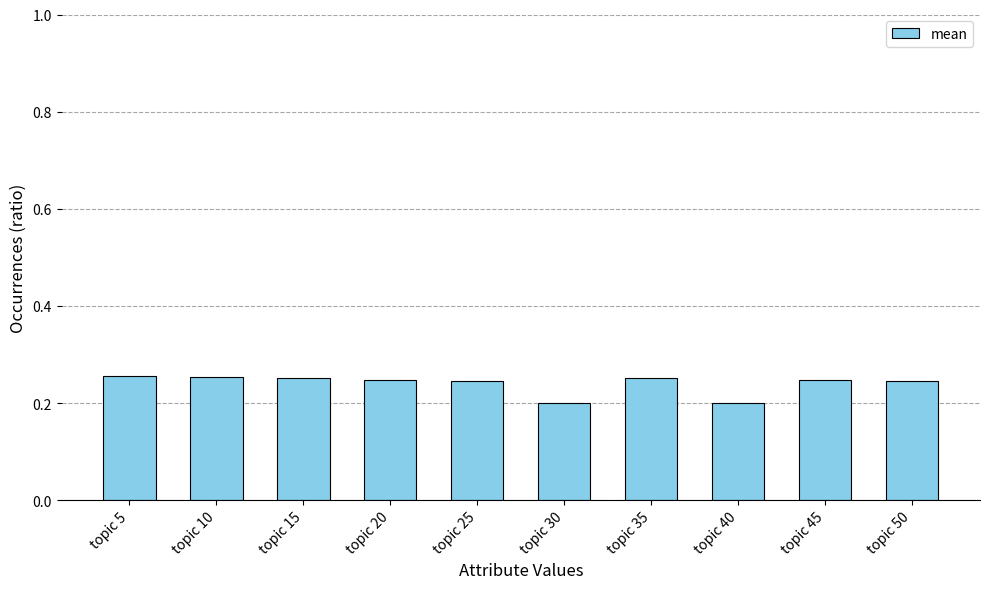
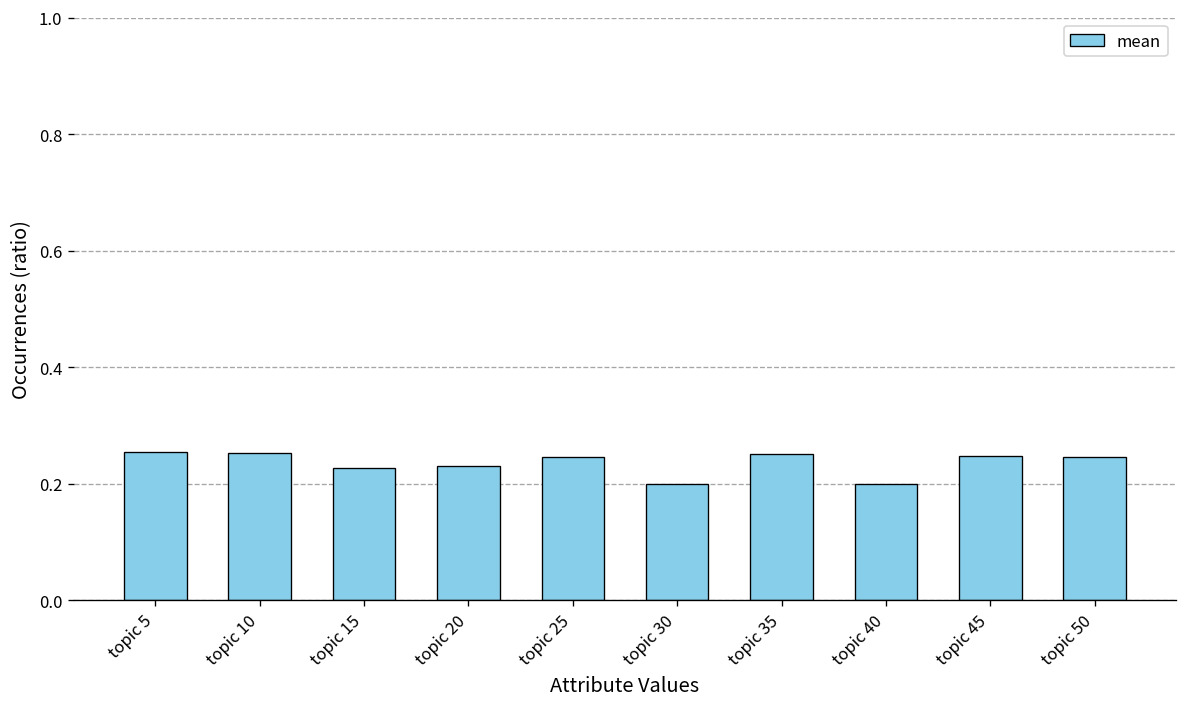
topic 15: 0.25 -> 0.23
topic 20: 0.25 -> 0.23
